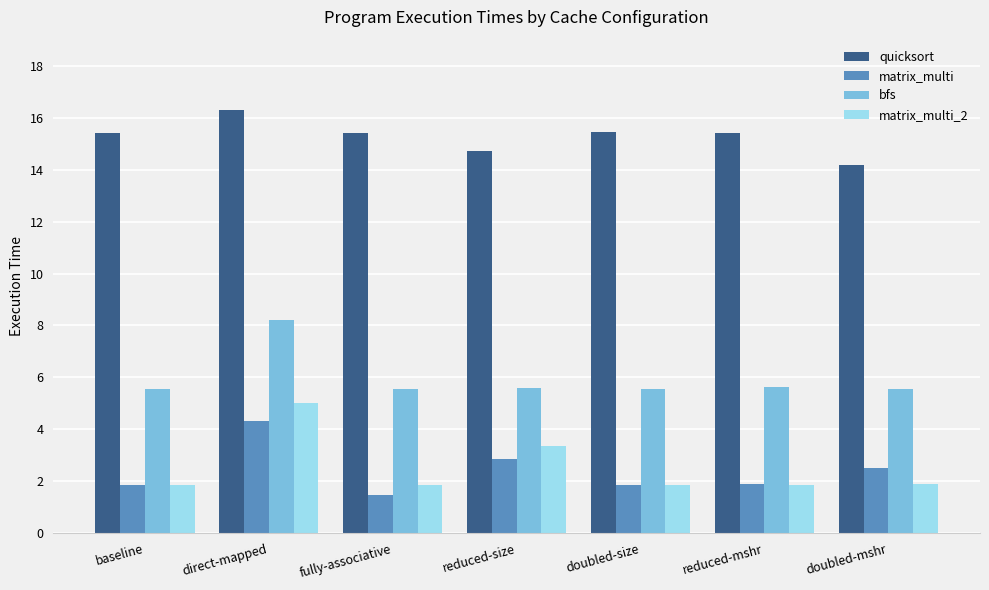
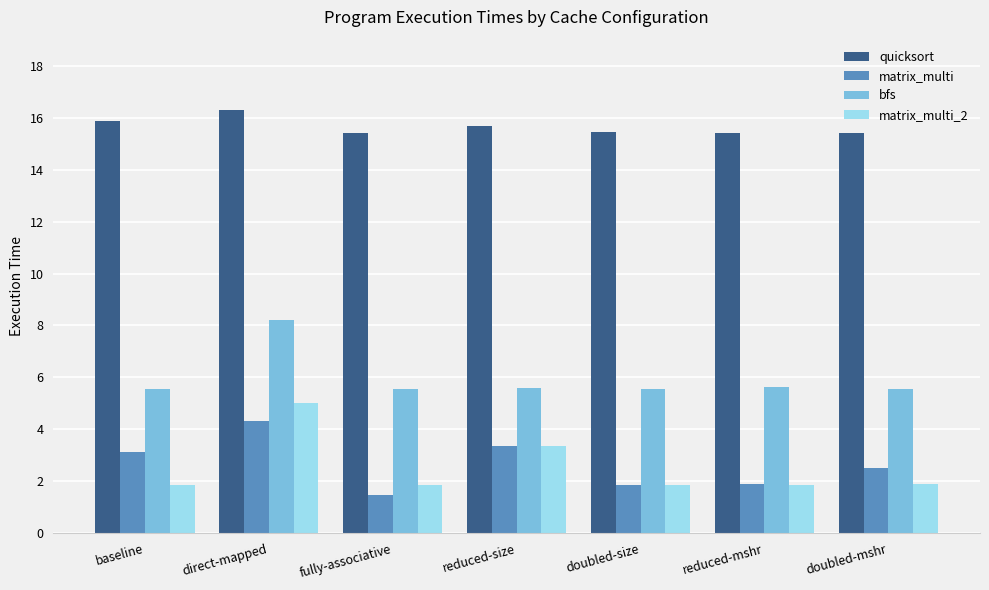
quicksort, baseline: 15.4 -> 15.9
matrix_multi, baseline: 1.9 -> 3.1
quicksort, reduced-size: 14.7 -> 15.7
matrix_multi, reduced-size: 2.9 -> 3.3
quicksort, doubled-mshr: 14.2 -> 15.4
